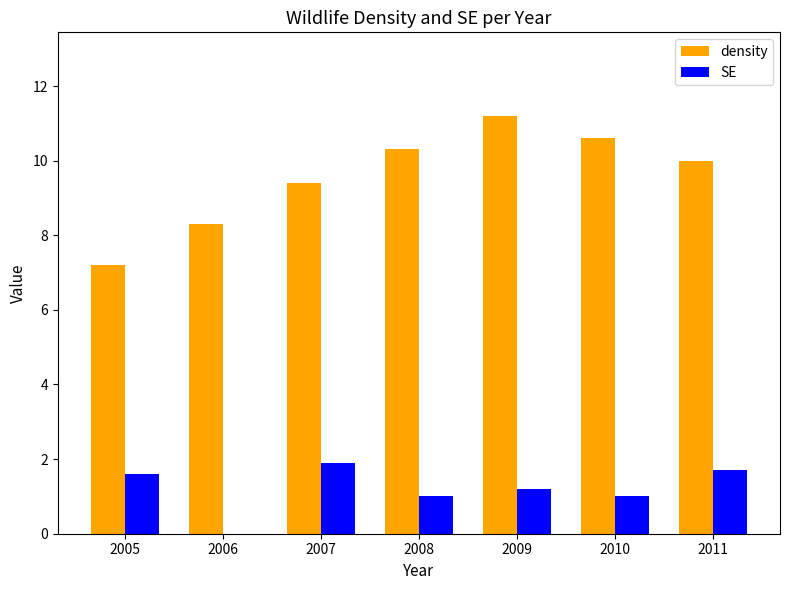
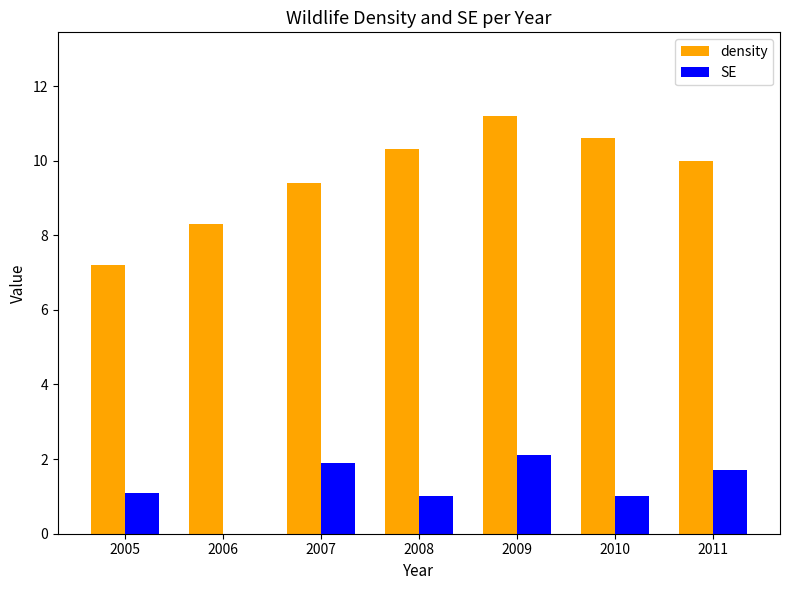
SE, 2005: 1.6 -> 1.1
SE, 2009: 1.2 -> 2.1
